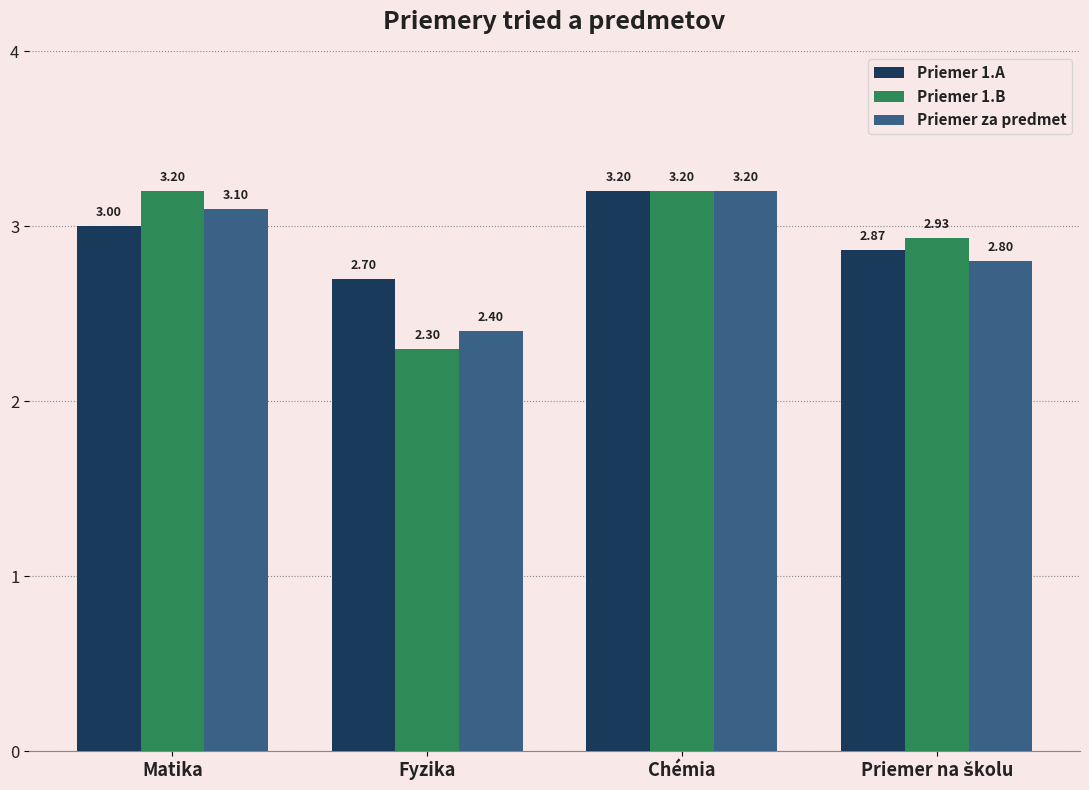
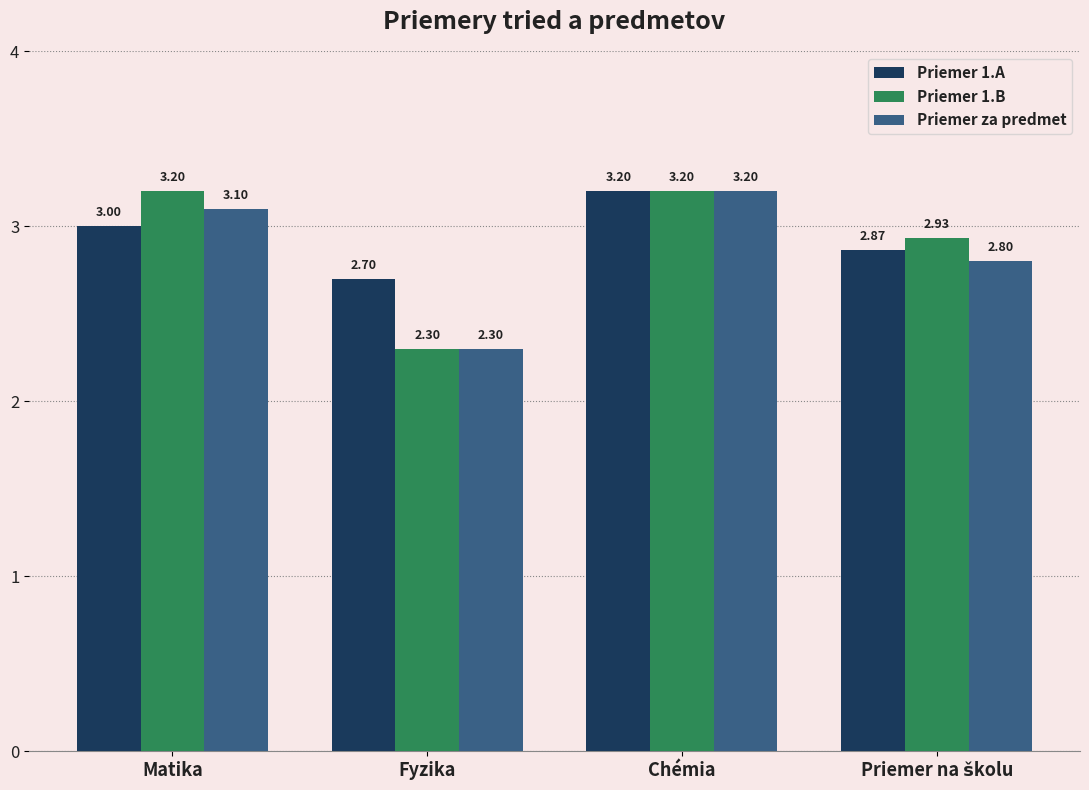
Priemer za predmet, Fyzika: 2.40 -> 2.30
